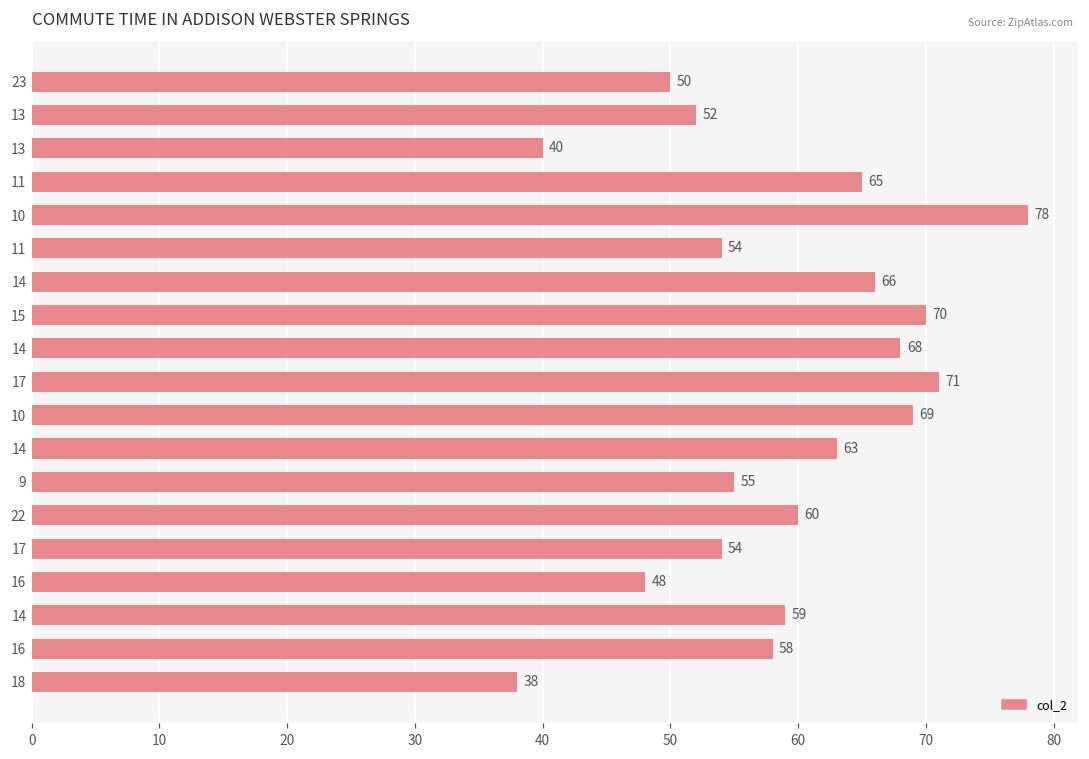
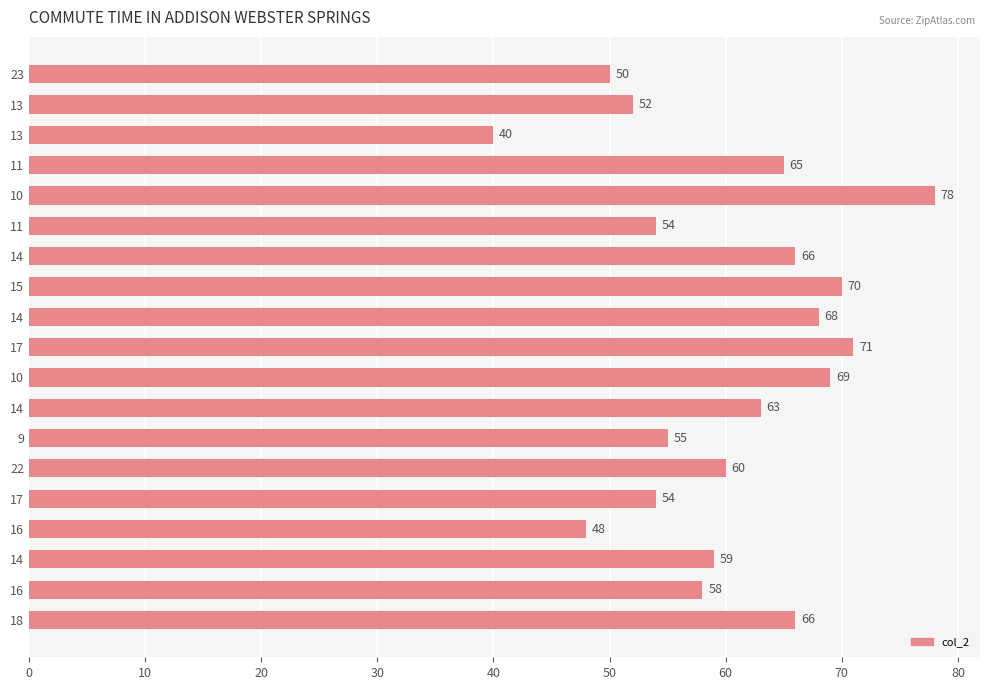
18: 38 -> 66
